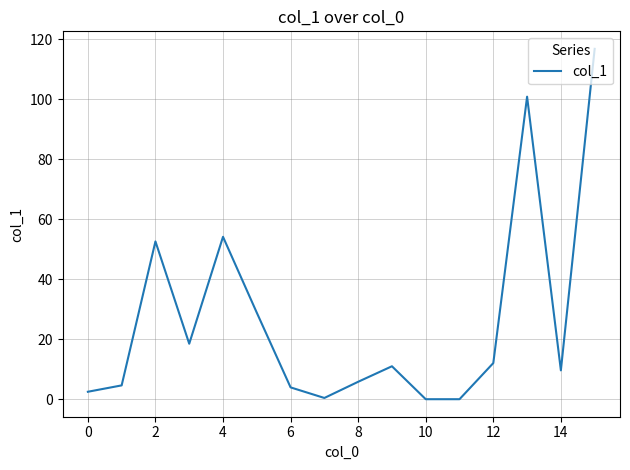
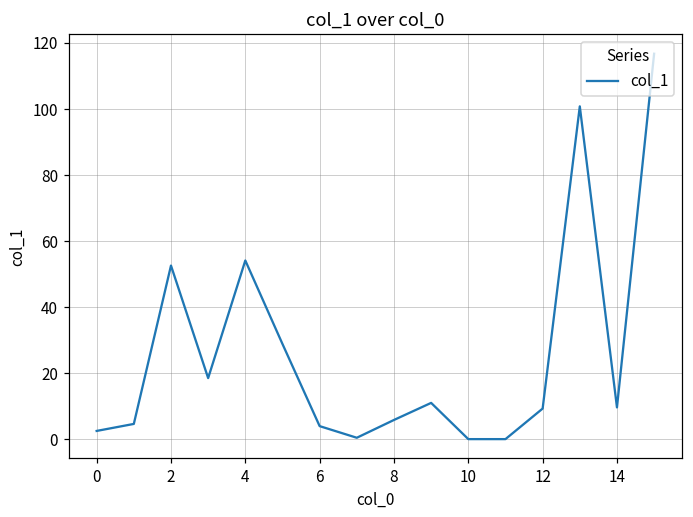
12: 12 -> 9
